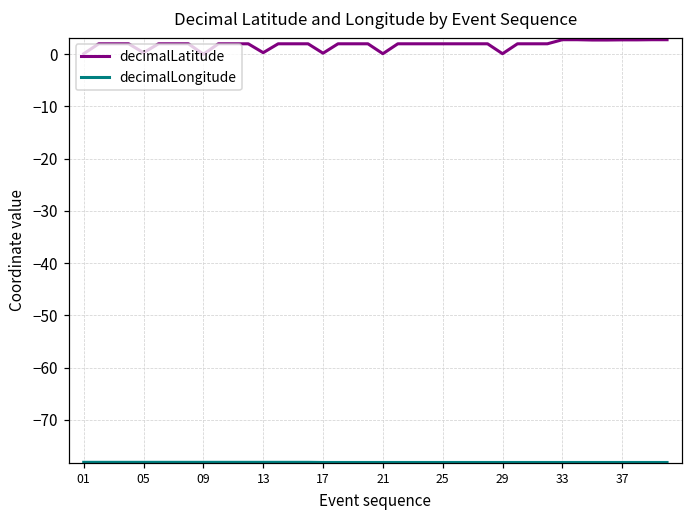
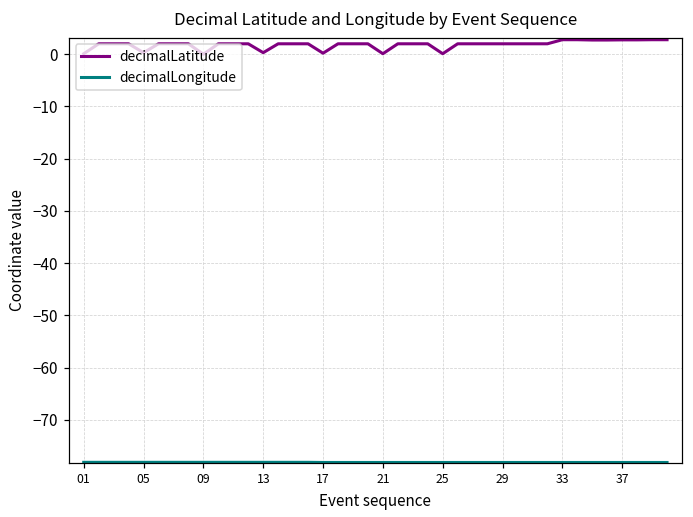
decimalLatitude, 25: 2 -> 0
decimalLatitude, 29: 0 -> 2
